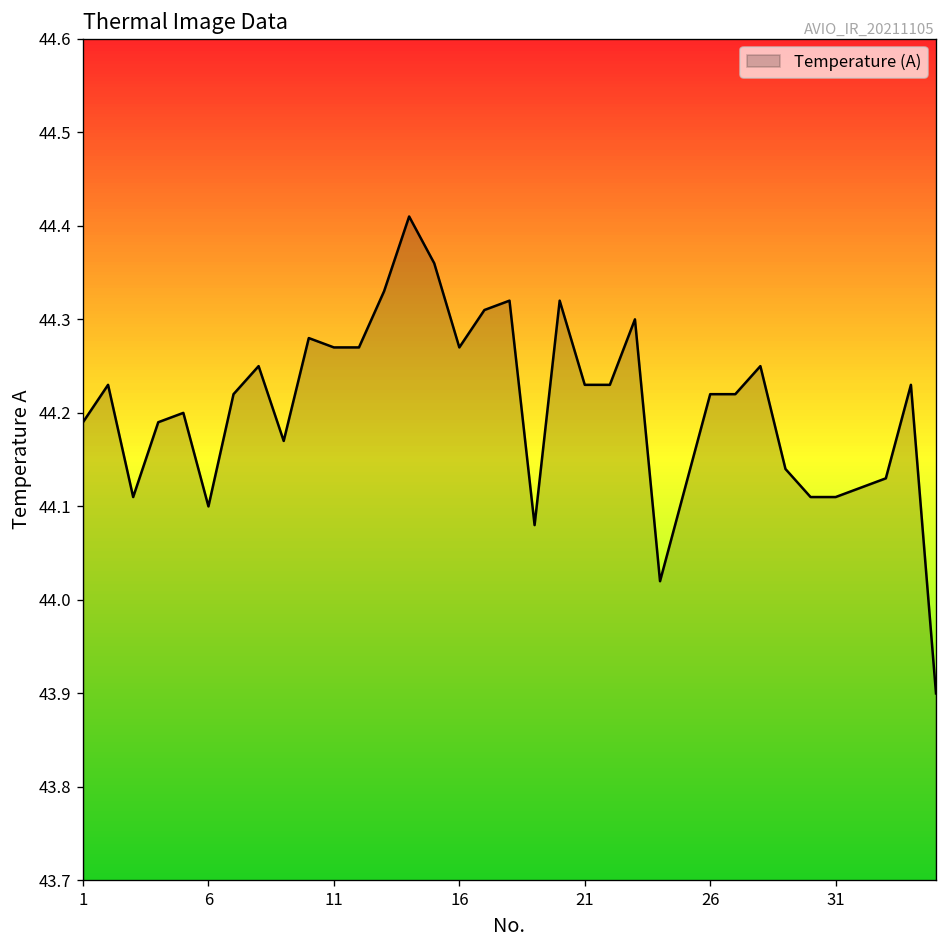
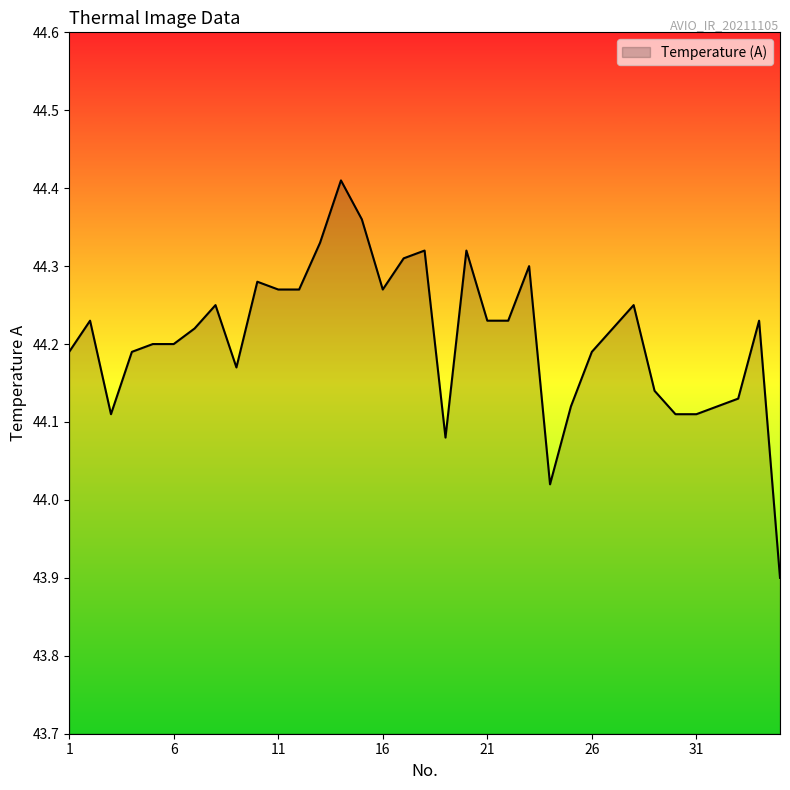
6: 44.1 -> 44.2
26: 44.22 -> 44.19
